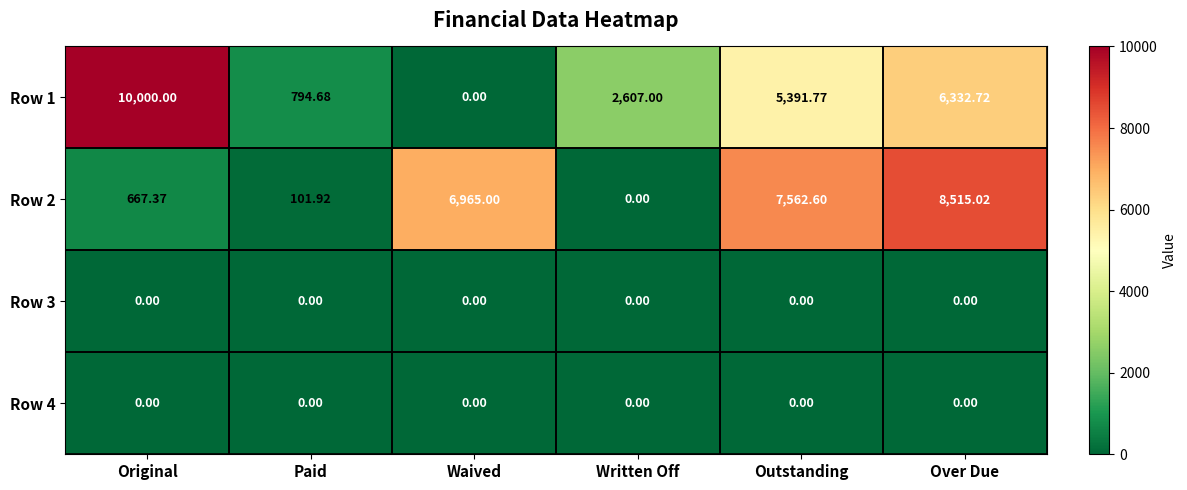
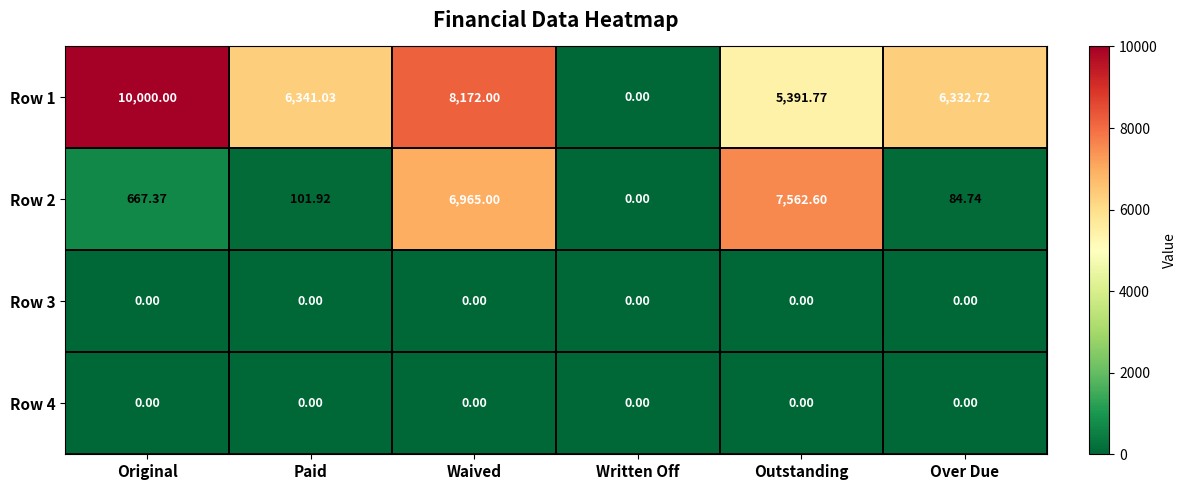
Row 1, Paid: 794.68 -> 6,341.03
Row 1, Waived: 0.00 -> 8,172.00
Row 1, Written Off: 2,607.00 -> 0.00
Row 2, Over Due: 8,515.02 -> 84.74
